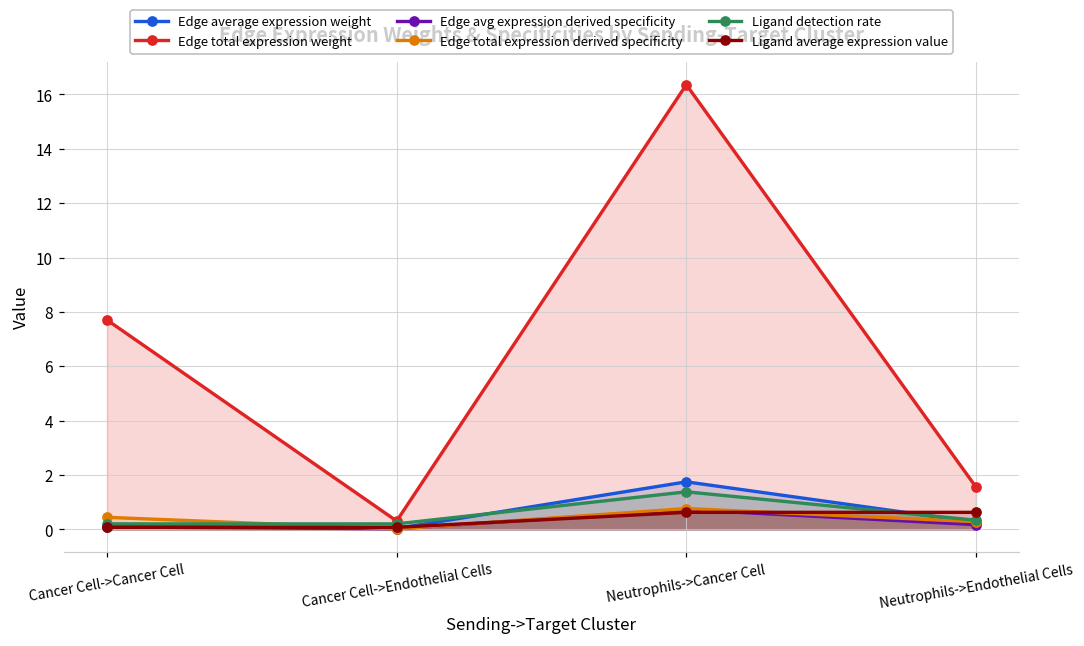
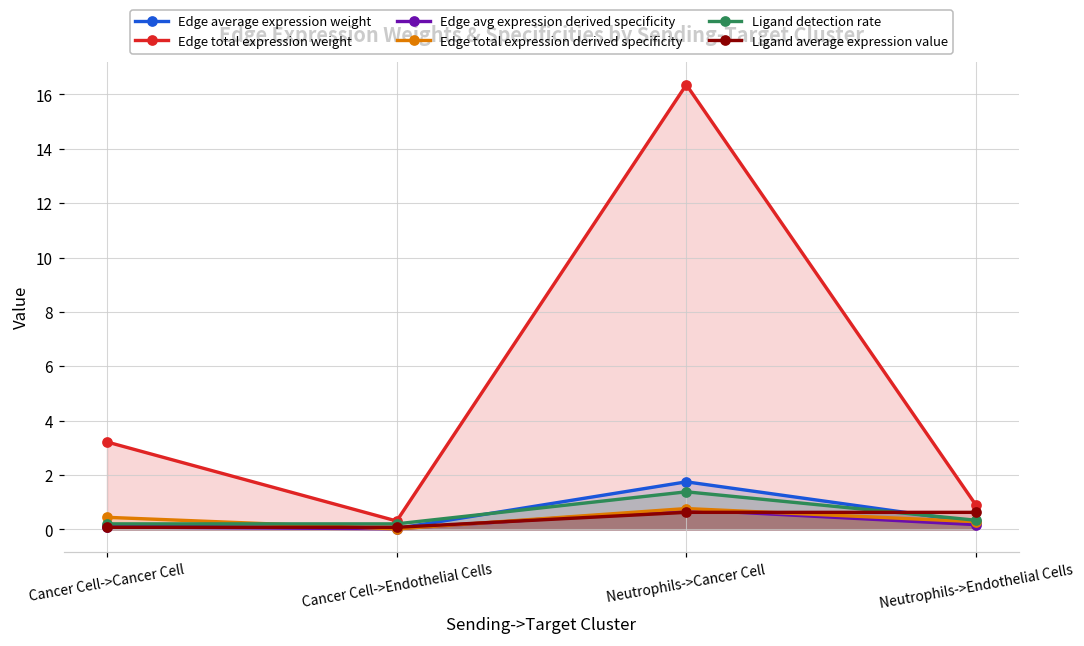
Edge total expression weight, Cancer Cell->Cancer Cell: 7.7 -> 3.2
Edge total expression weight, Neutrophils->Endothelial Cells: 1.6 -> 0.9
